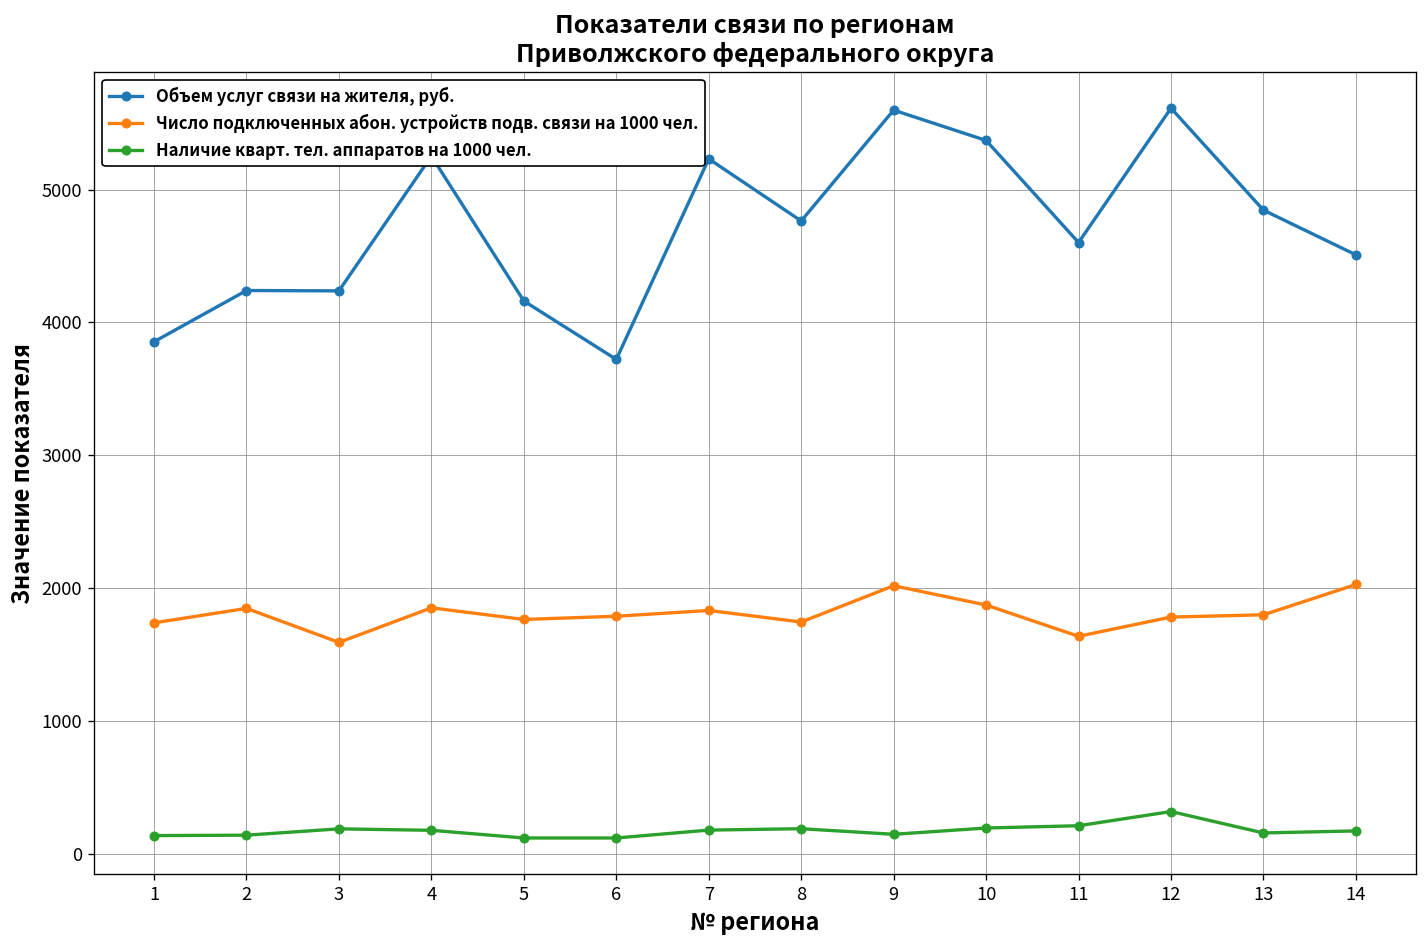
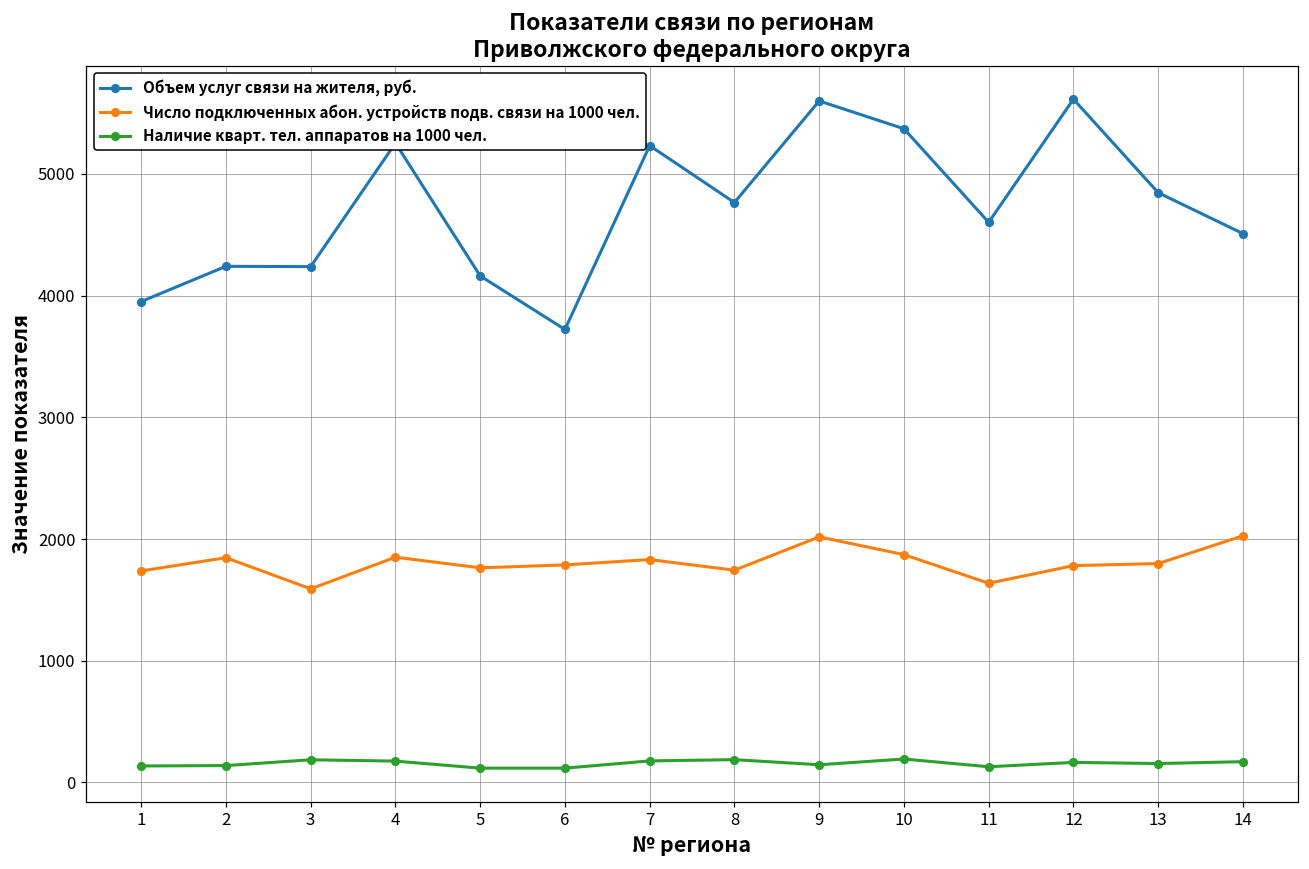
Объем услуг связи на жителя, руб., 1: 3860 -> 3950
Наличие кварт. тел. аппаратов на 1000 чел., 11: 210 -> 130
Наличие кварт. тел. аппаратов на 1000 чел., 12: 320 -> 160
